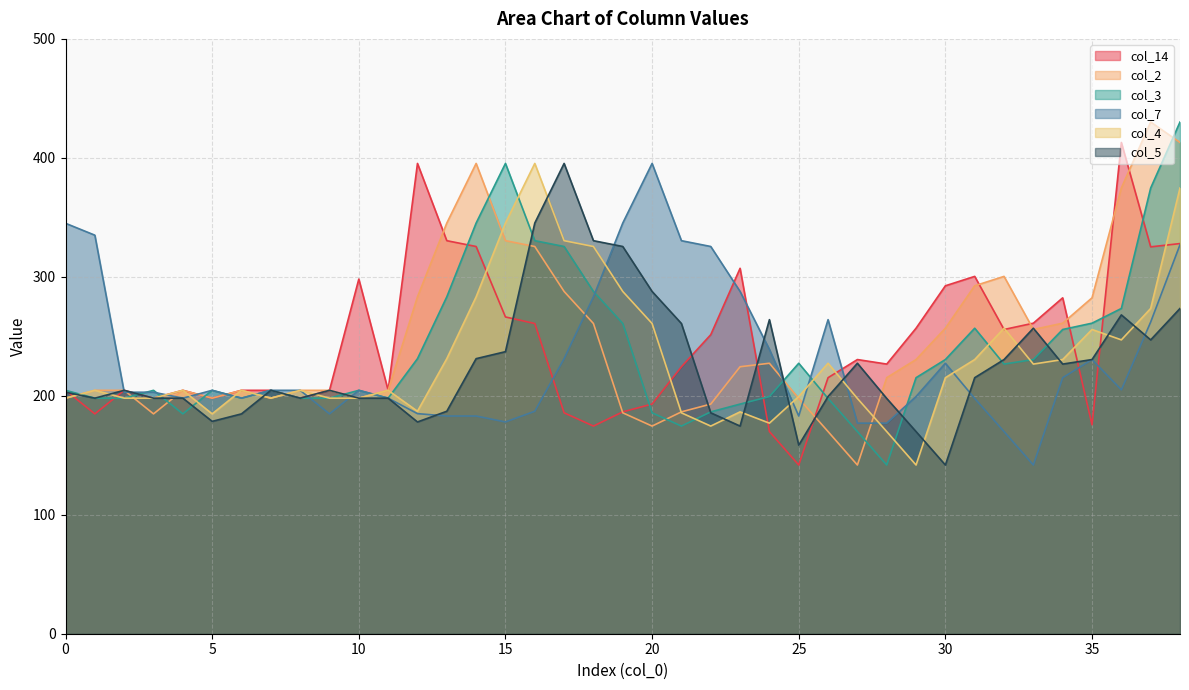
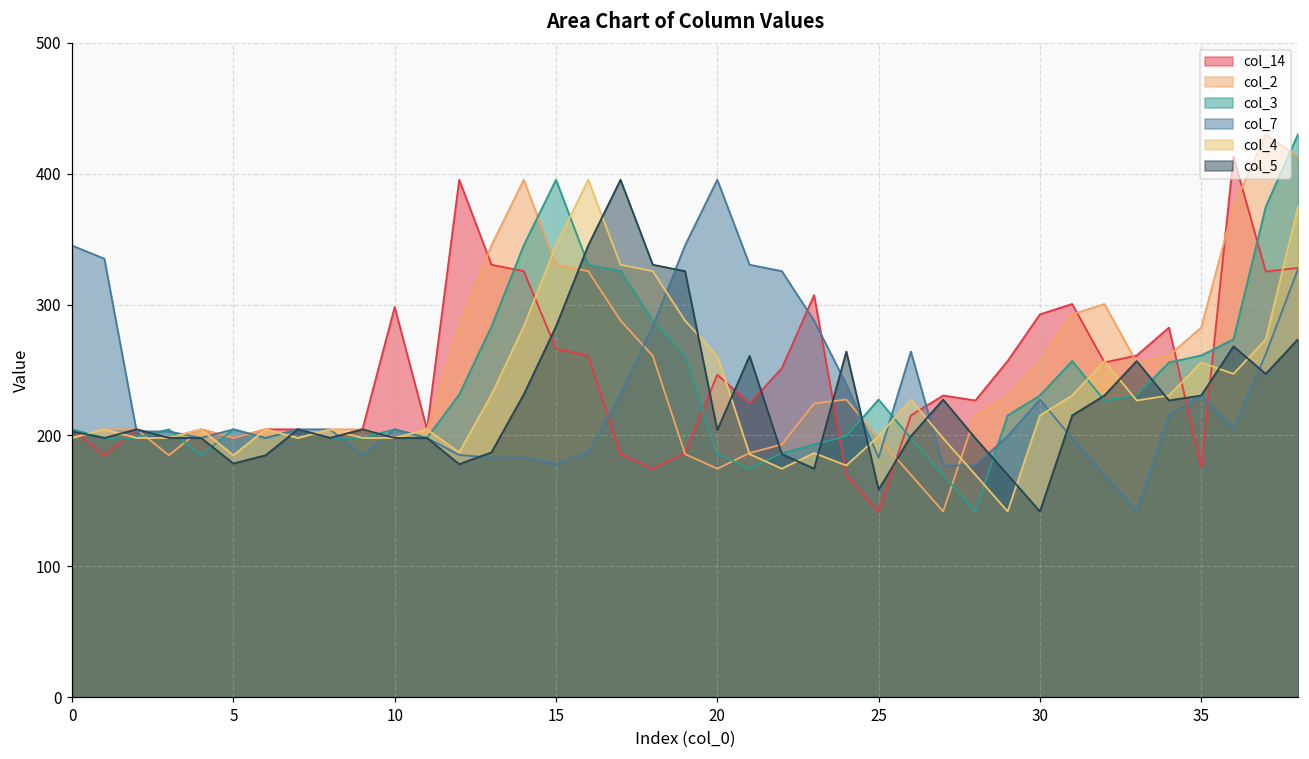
col_5, 15: 237 -> 283
col_14, 20: 193 -> 246
col_5, 20: 288 -> 204
